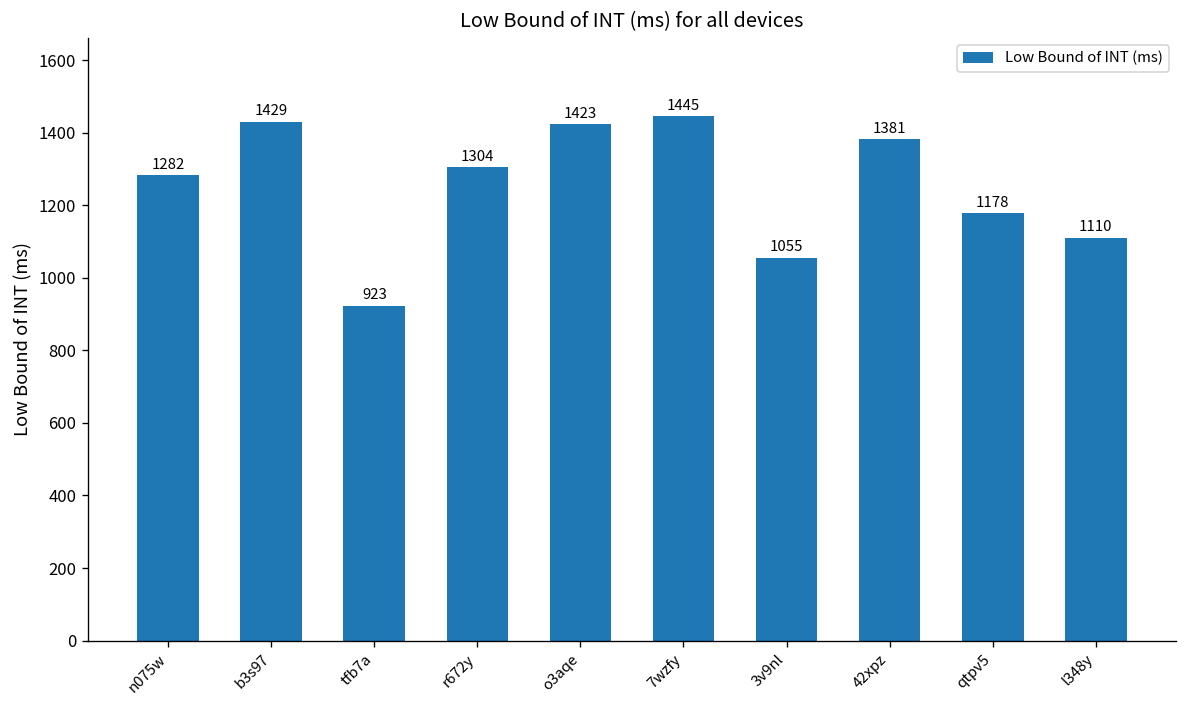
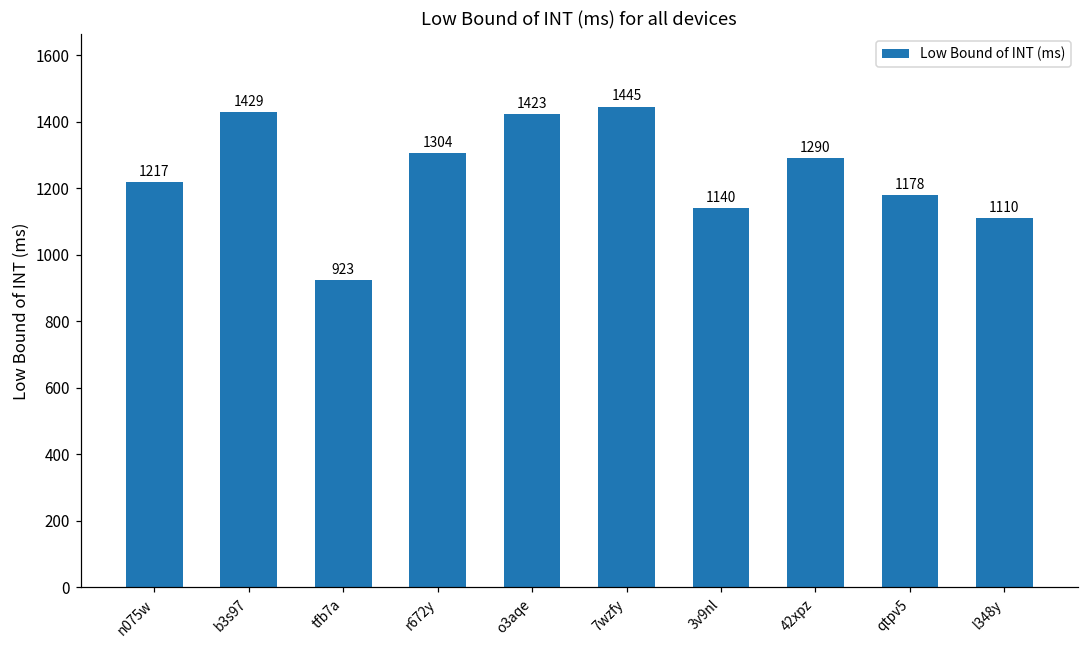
n075w: 1282 -> 1217
3v9nl: 1055 -> 1140
42xpz: 1381 -> 1290
